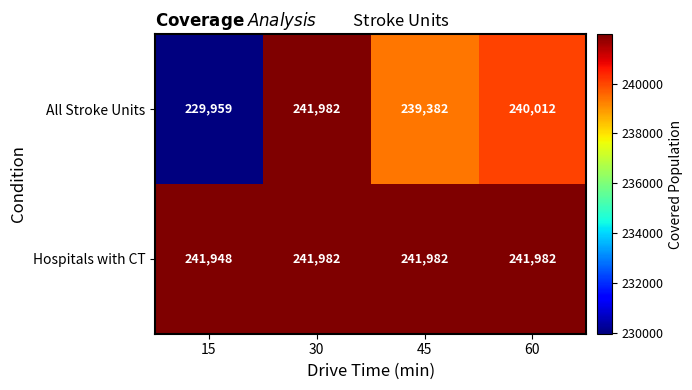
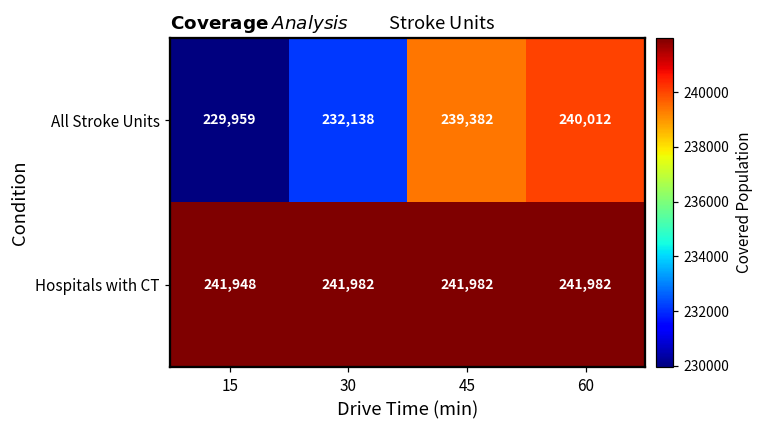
All Stroke Units, 30: 241,982 -> 232,138
